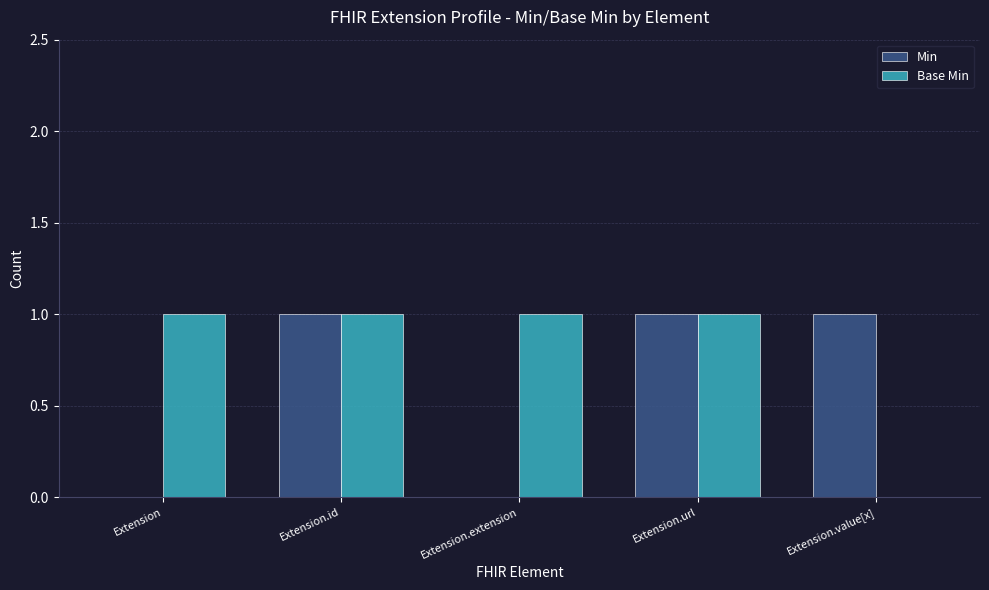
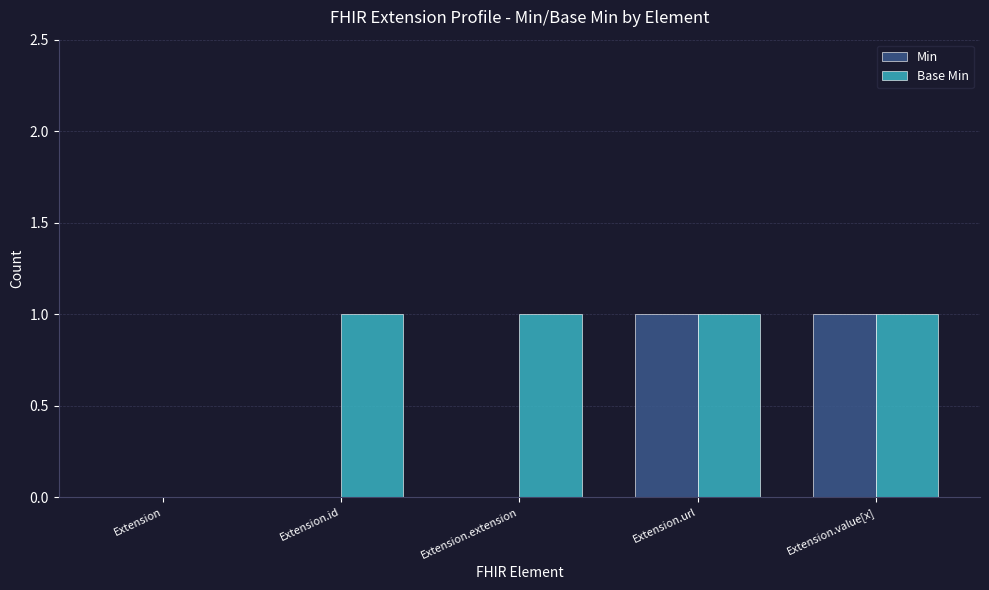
Base Min, Extension: 1 -> 0
Min, Extension.id: 1 -> 0
Base Min, Extension.value[x]: 0 -> 1
